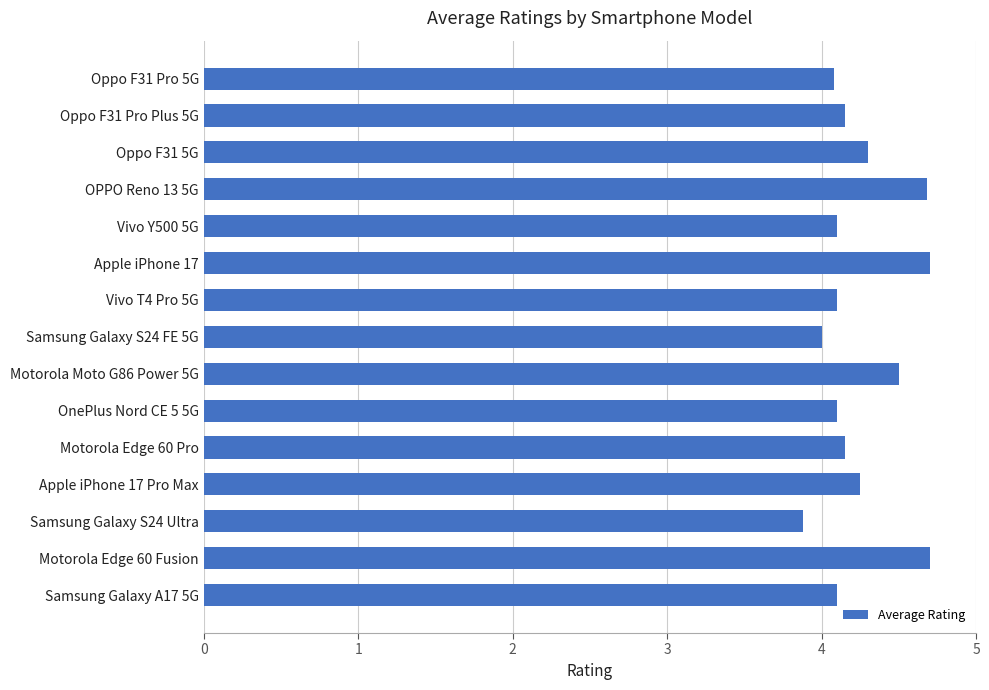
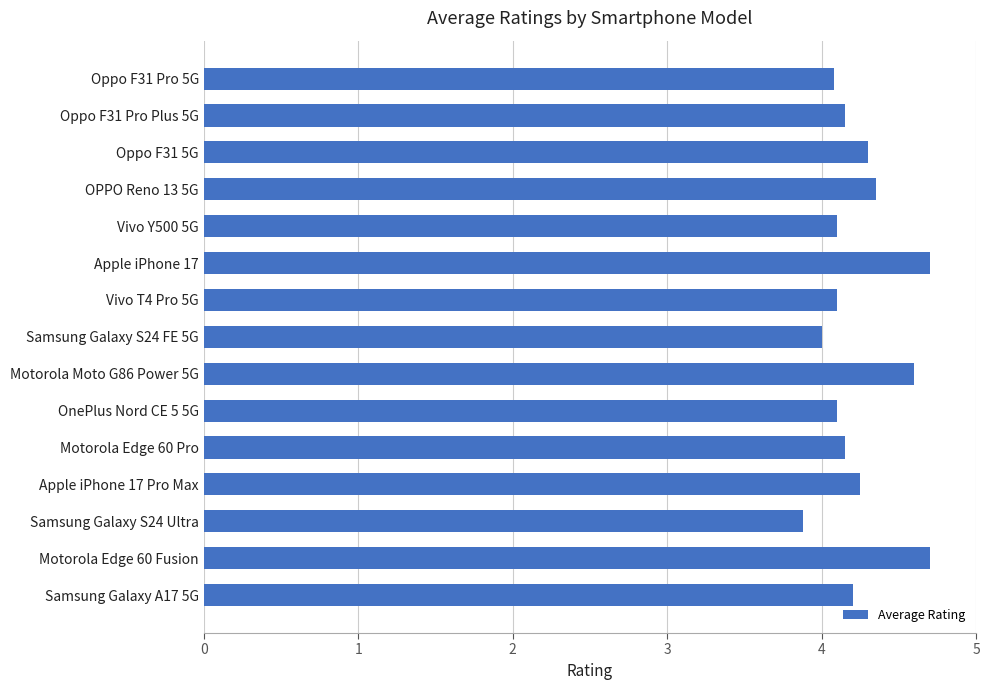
OPPO Reno 13 5G: 4.68 -> 4.35
Motorola Moto G86 Power 5G: 4.5 -> 4.6
Samsung Galaxy A17 5G: 4.1 -> 4.2
